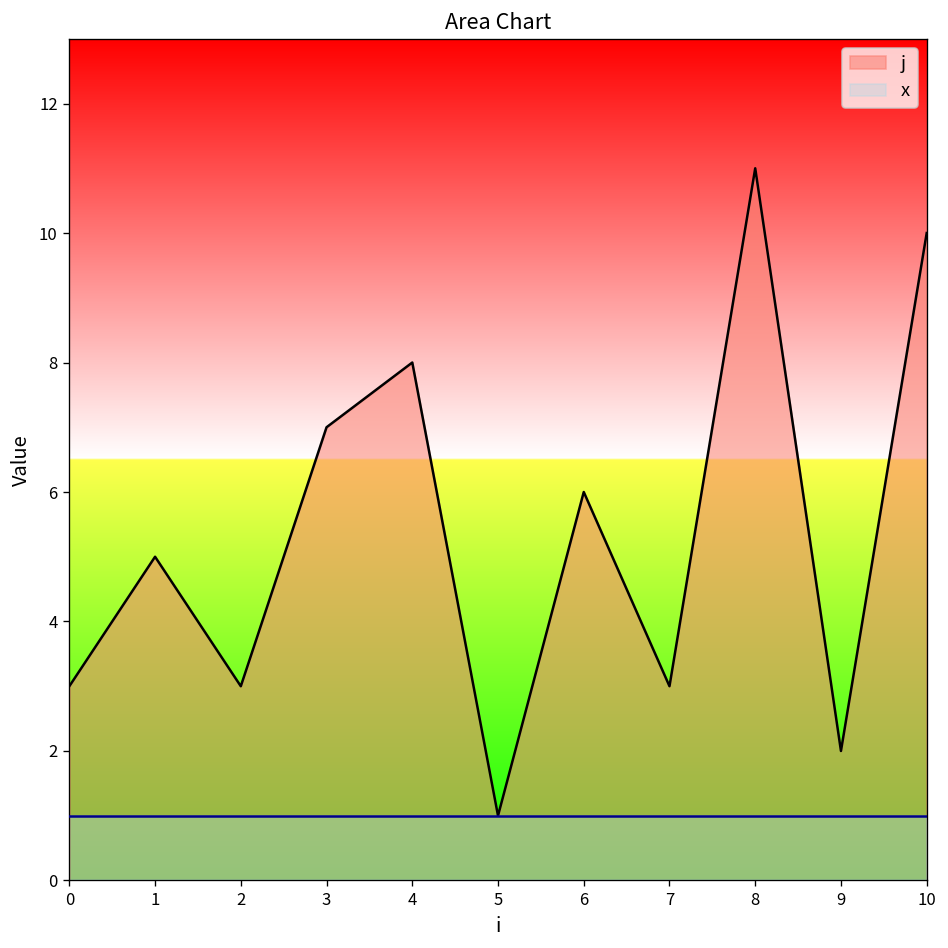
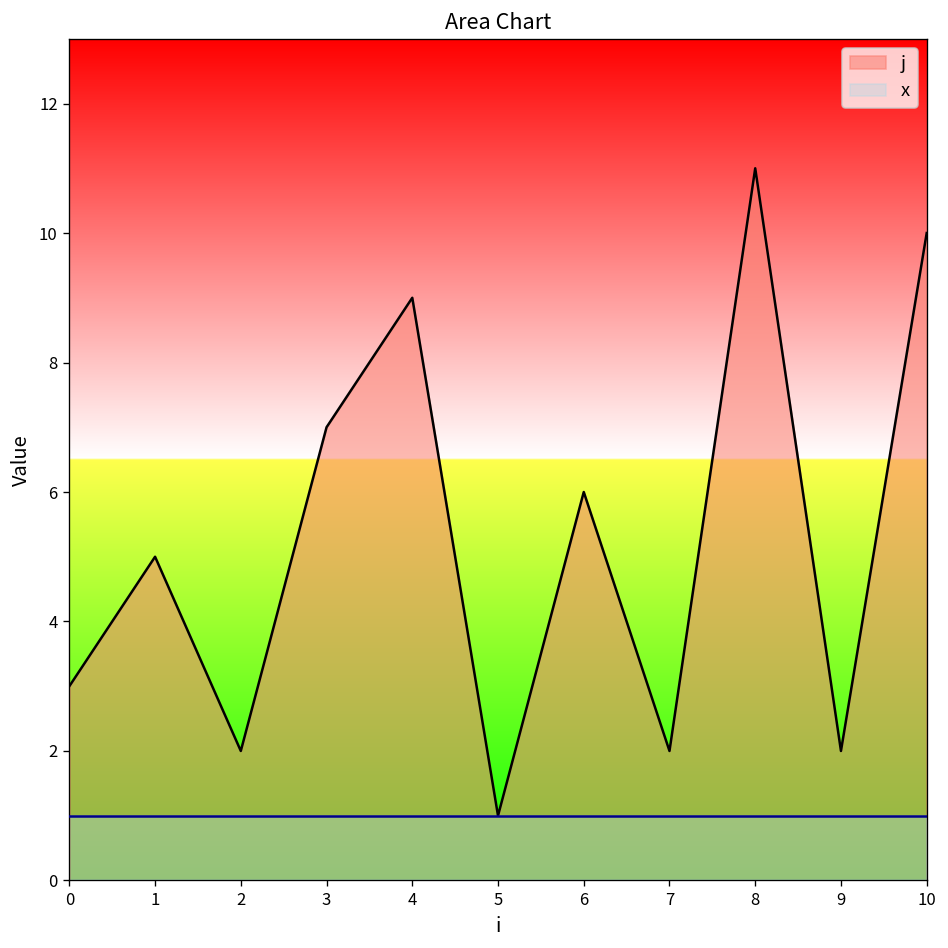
j, 2: 3 -> 2
j, 4: 8 -> 9
j, 7: 3 -> 2
